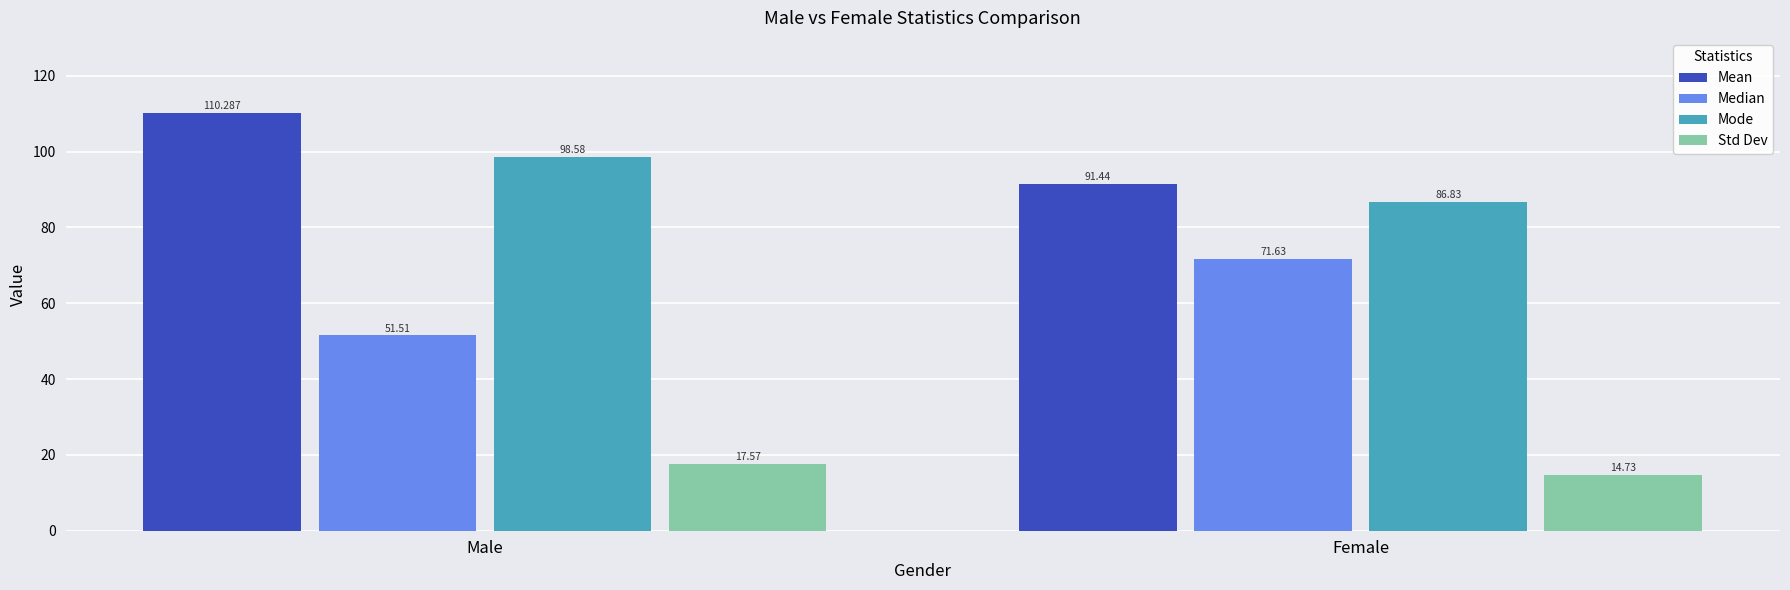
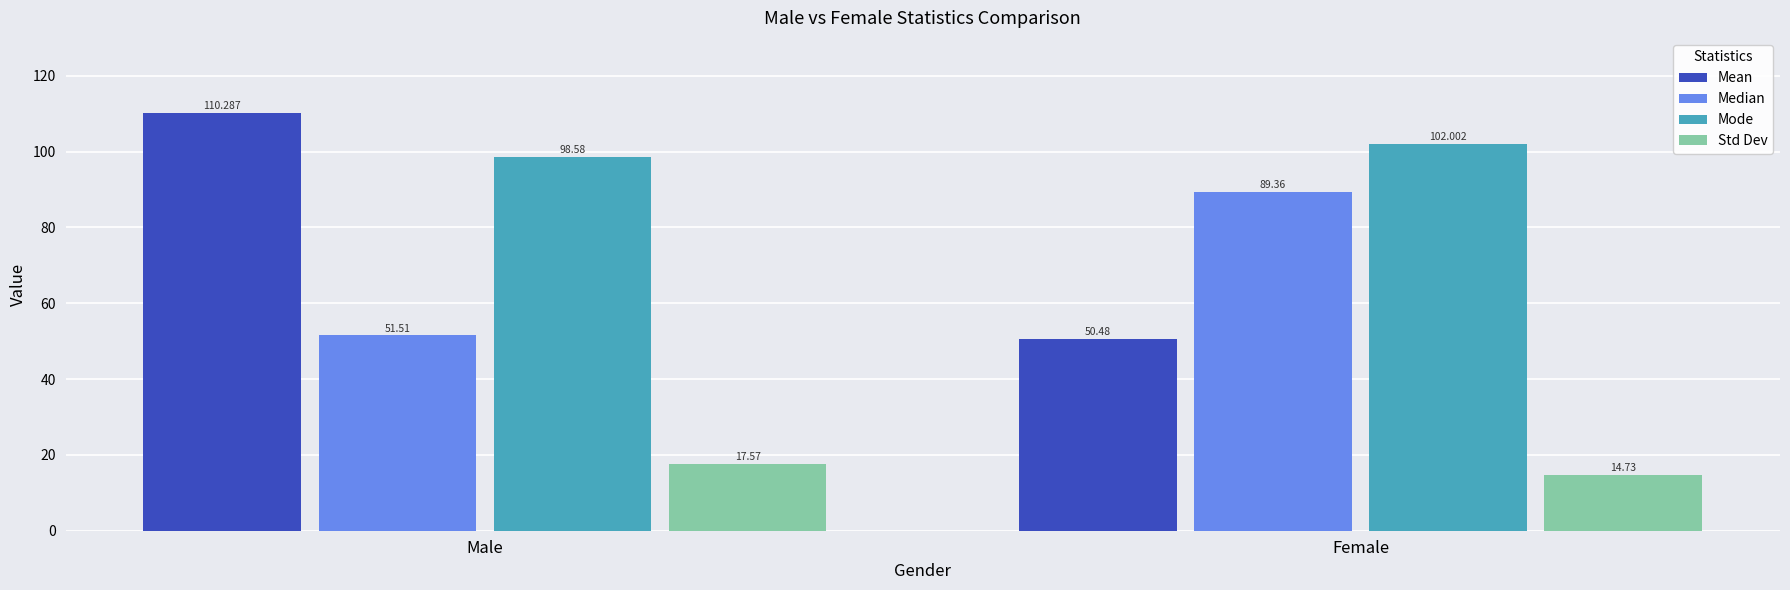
Mean, Female: 91.44 -> 50.48
Median, Female: 71.63 -> 89.36
Mode, Female: 86.83 -> 102.002
